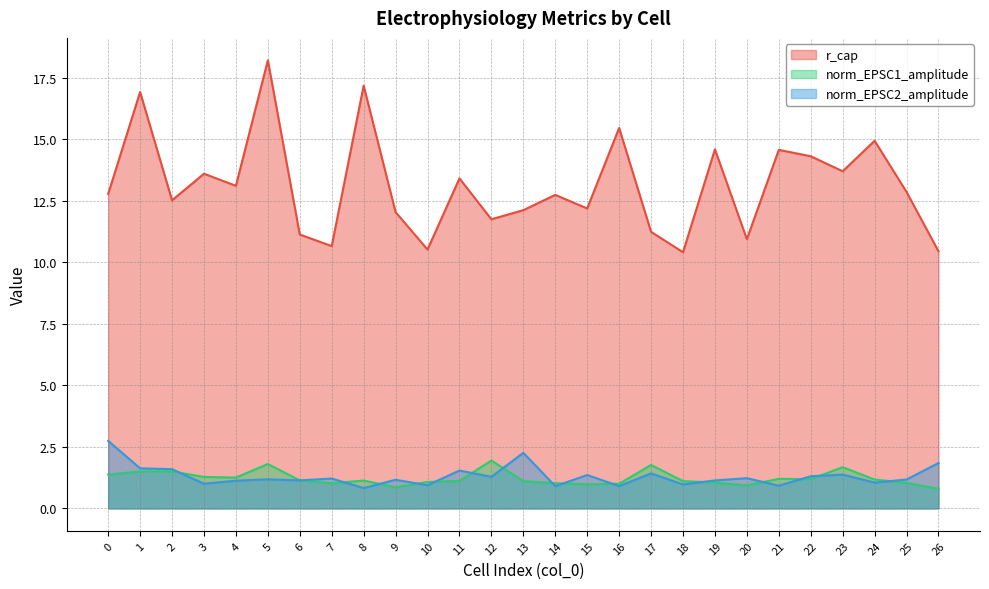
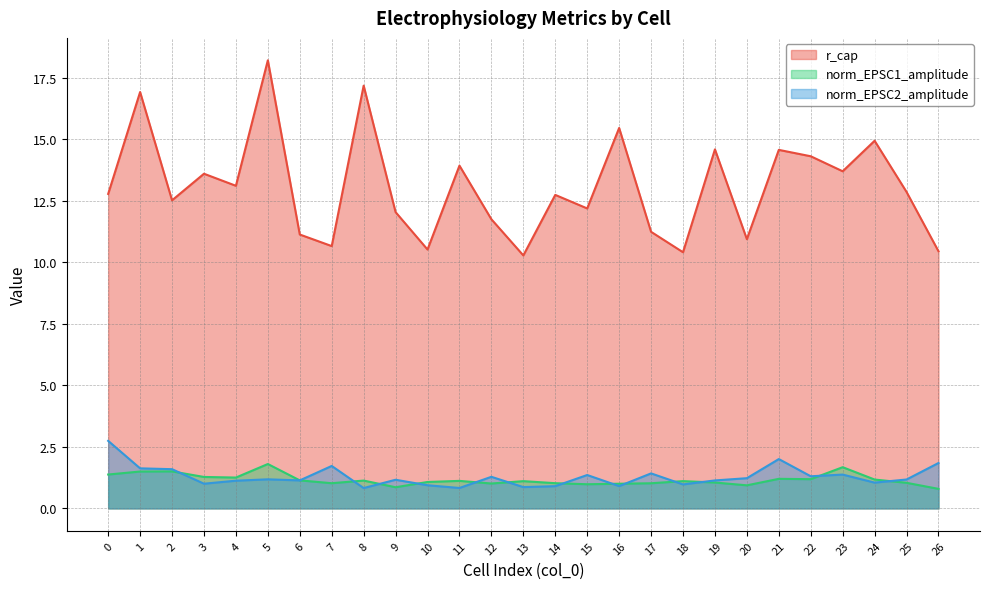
norm_EPSC2_amplitude, 7: 1.2 -> 1.7
r_cap, 11: 13.4 -> 13.9
norm_EPSC2_amplitude, 11: 1.5 -> 0.8
norm_EPSC1_amplitude, 12: 1.9 -> 1.0
r_cap, 13: 12.1 -> 10.3
norm_EPSC2_amplitude, 13: 2.3 -> 0.9
norm_EPSC1_amplitude, 17: 1.8 -> 1.0
norm_EPSC2_amplitude, 21: 0.9 -> 2.0
